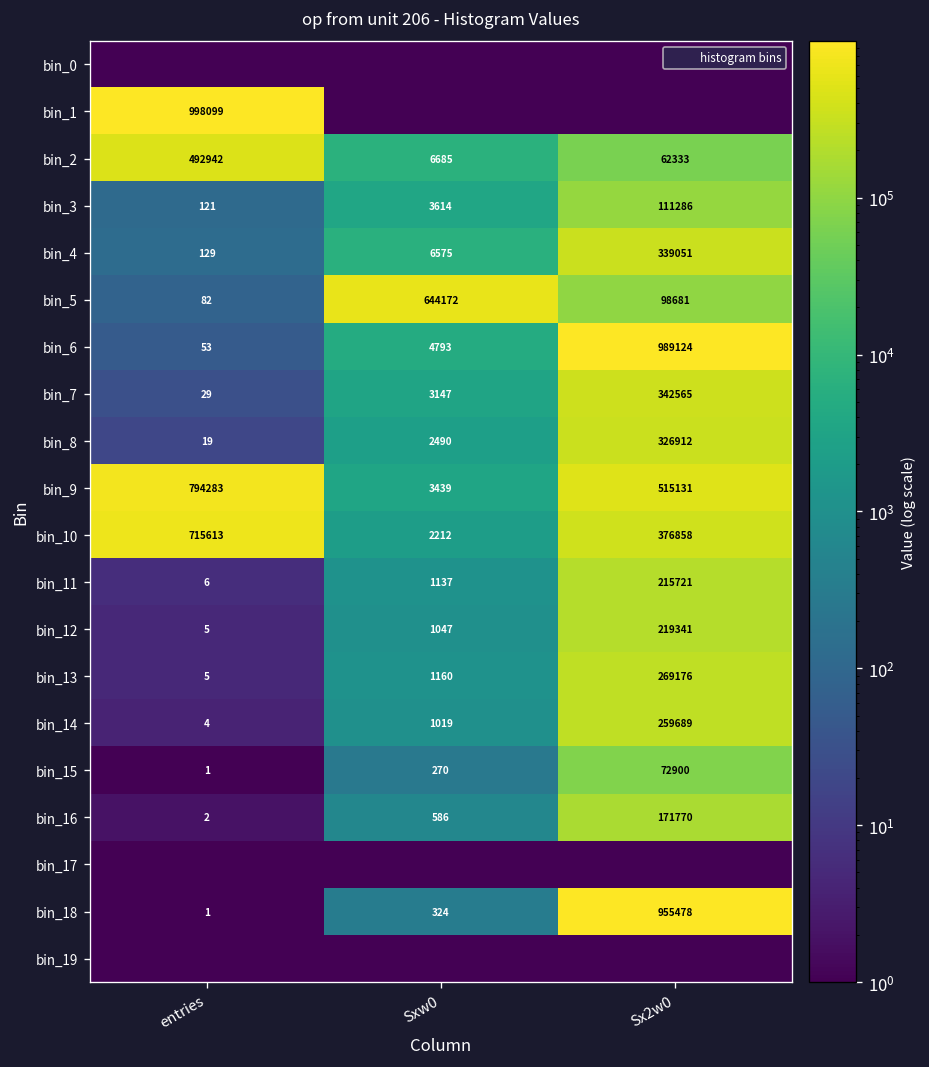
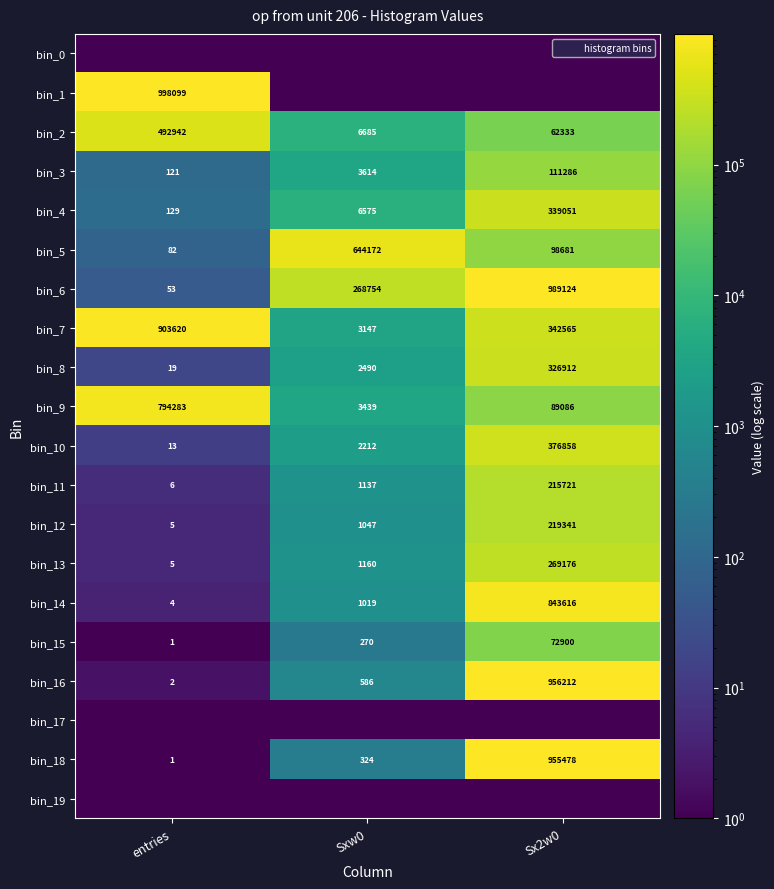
bin_6, Sxw0: 4793 -> 268754
bin_7, entries: 29 -> 903620
bin_9, Sx2w0: 515131 -> 89086
bin_10, entries: 715613 -> 13
bin_14, Sx2w0: 259689 -> 843616
bin_16, Sx2w0: 171770 -> 956212
